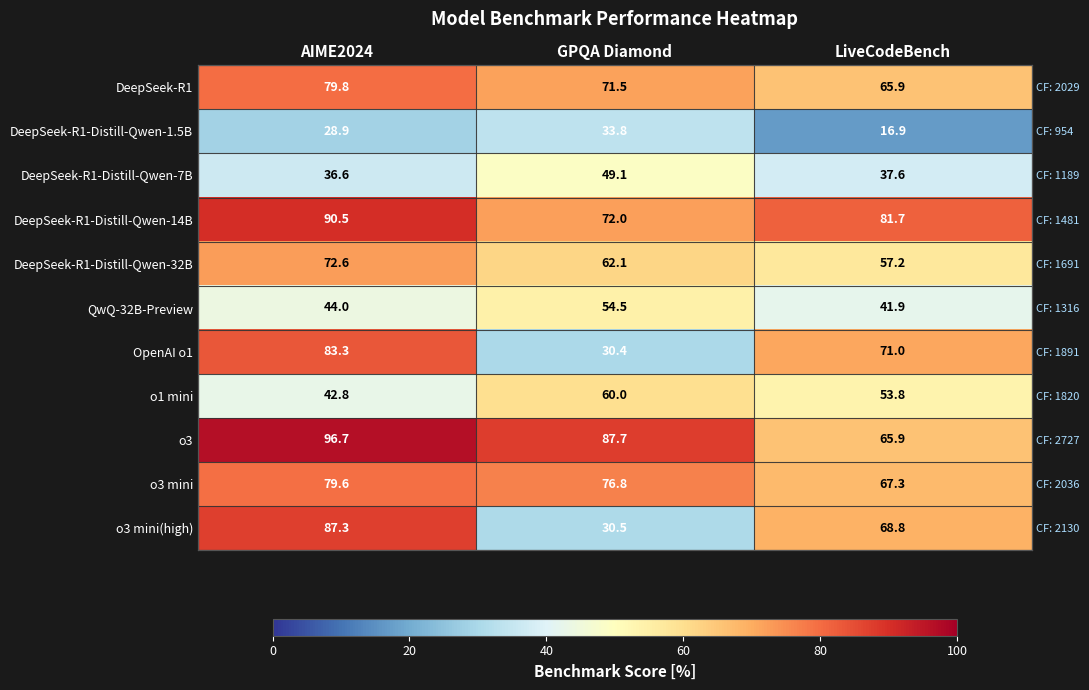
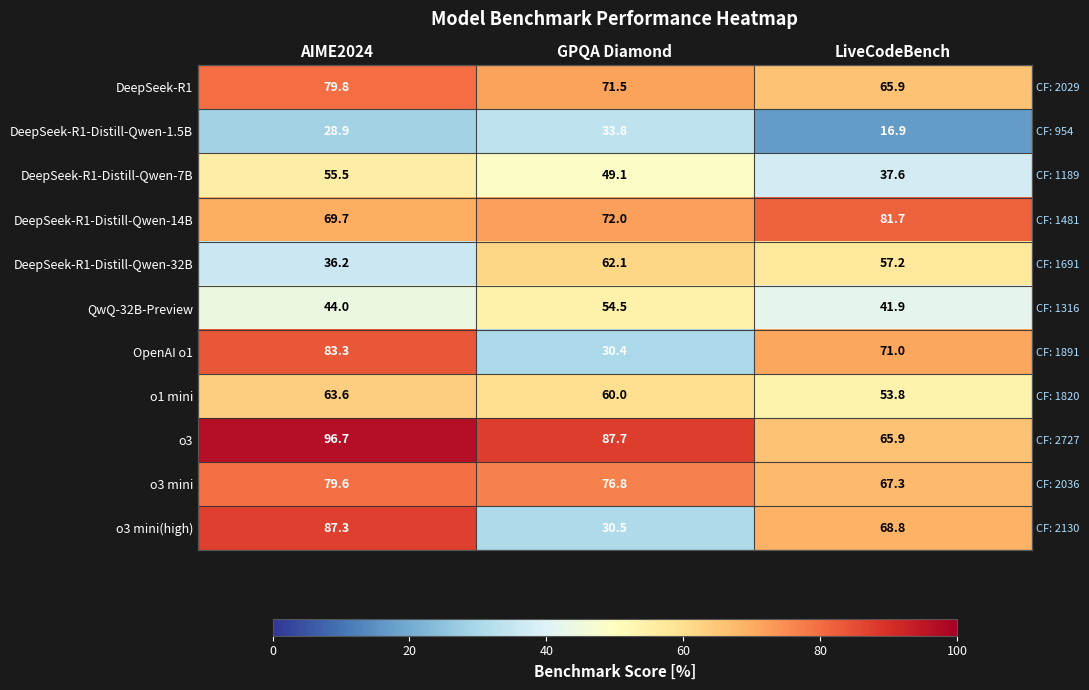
DeepSeek-R1-Distill-Qwen-7B, AIME2024: 36.6 -> 55.5
DeepSeek-R1-Distill-Qwen-14B, AIME2024: 90.5 -> 69.7
DeepSeek-R1-Distill-Qwen-32B, AIME2024: 72.6 -> 36.2
o1 mini, AIME2024: 42.8 -> 63.6
